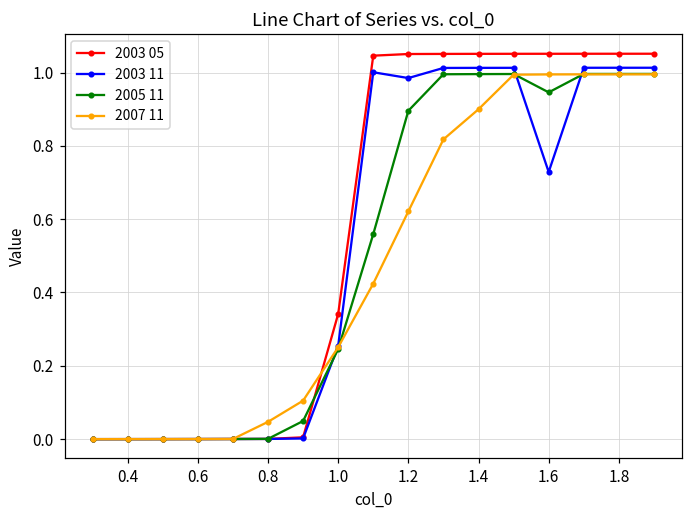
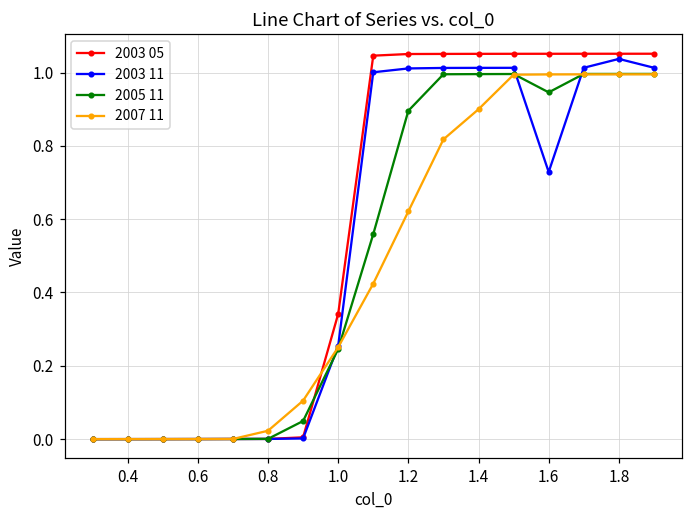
2007 11, 0.8: 0.05 -> 0.02
2003 11, 1.2: 0.98 -> 1.01
2003 11, 1.8: 1.01 -> 1.04
